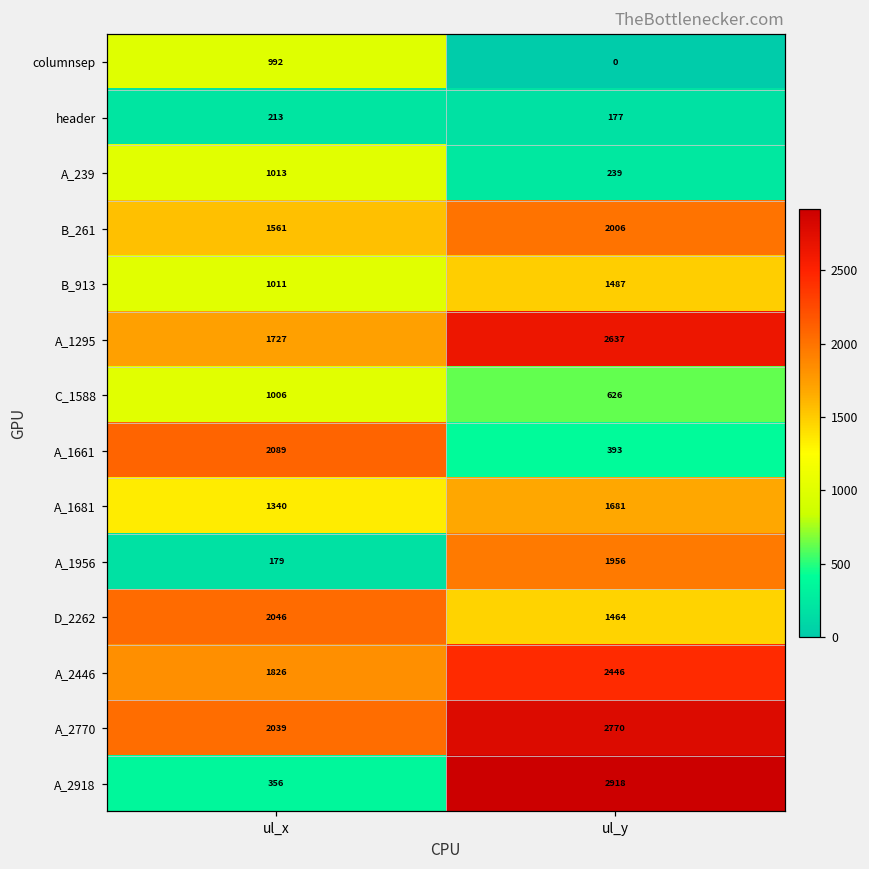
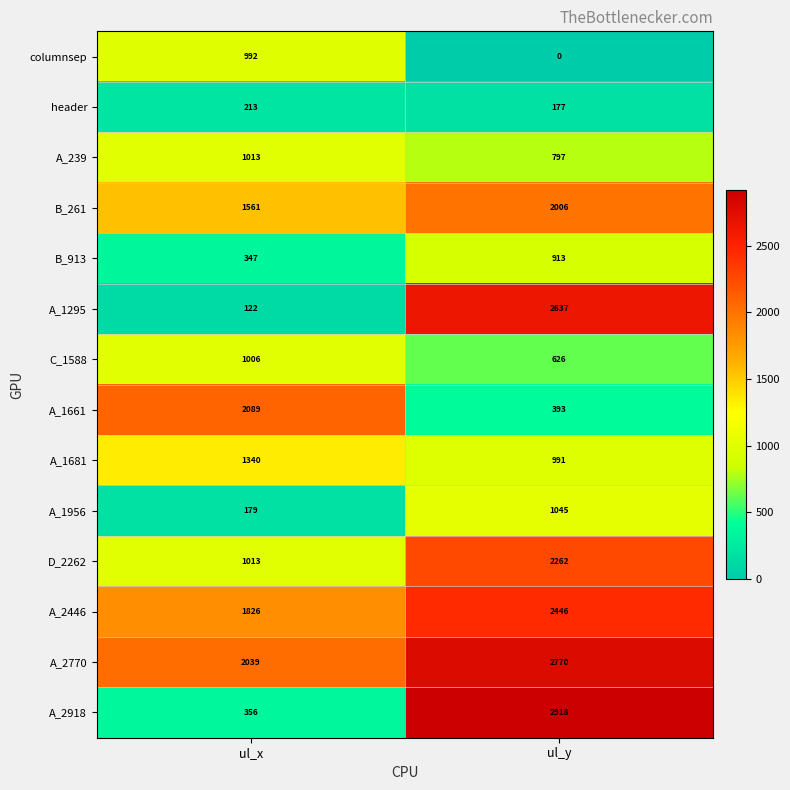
A_239, ul_y: 239 -> 797
B_913, ul_x: 1011 -> 347
B_913, ul_y: 1487 -> 913
A_1295, ul_x: 1727 -> 122
A_1681, ul_y: 1681 -> 991
A_1956, ul_y: 1956 -> 1045
D_2262, ul_x: 2046 -> 1013
D_2262, ul_y: 1464 -> 2262
